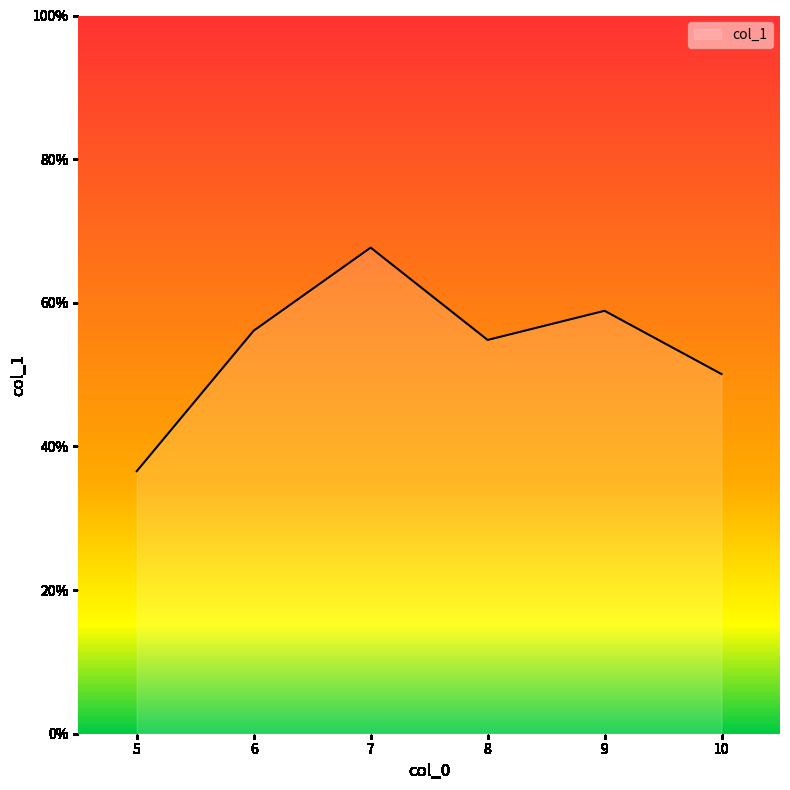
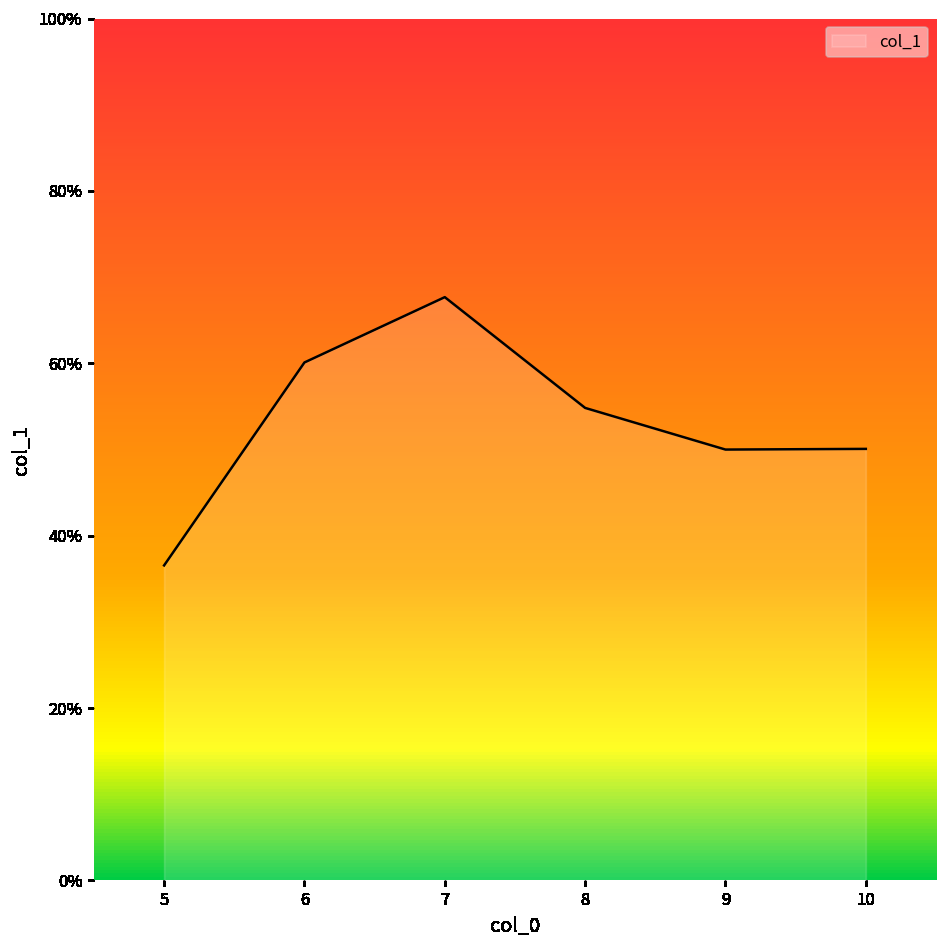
6: 56% -> 60%
9: 59% -> 50%
